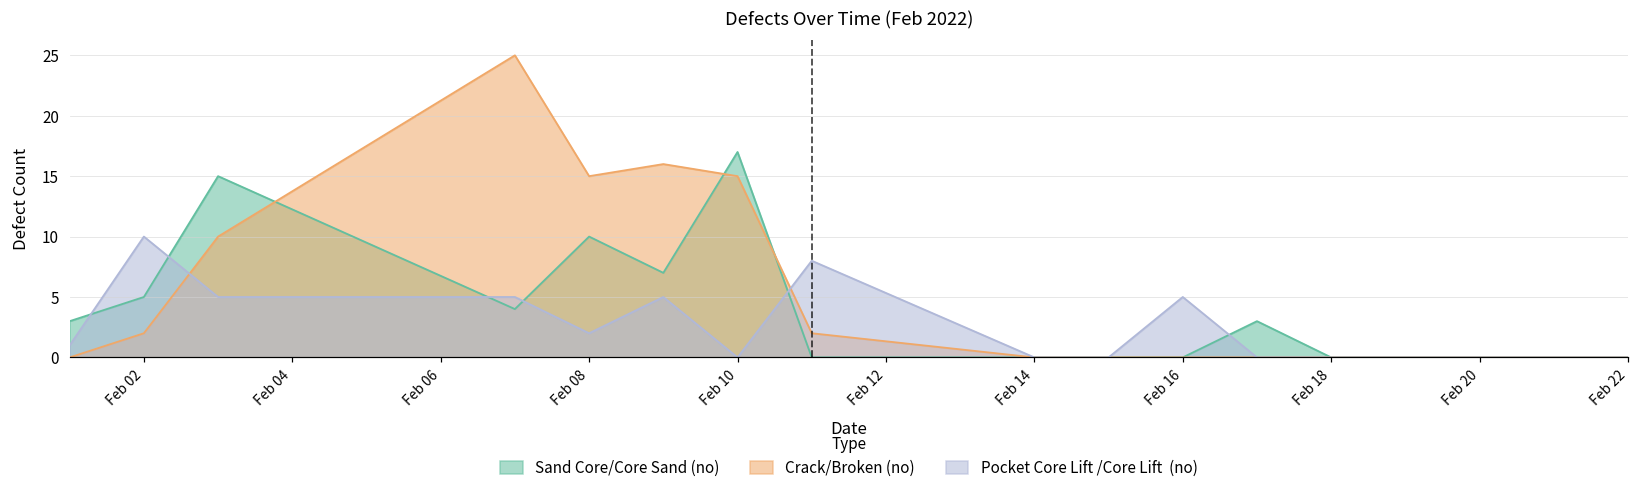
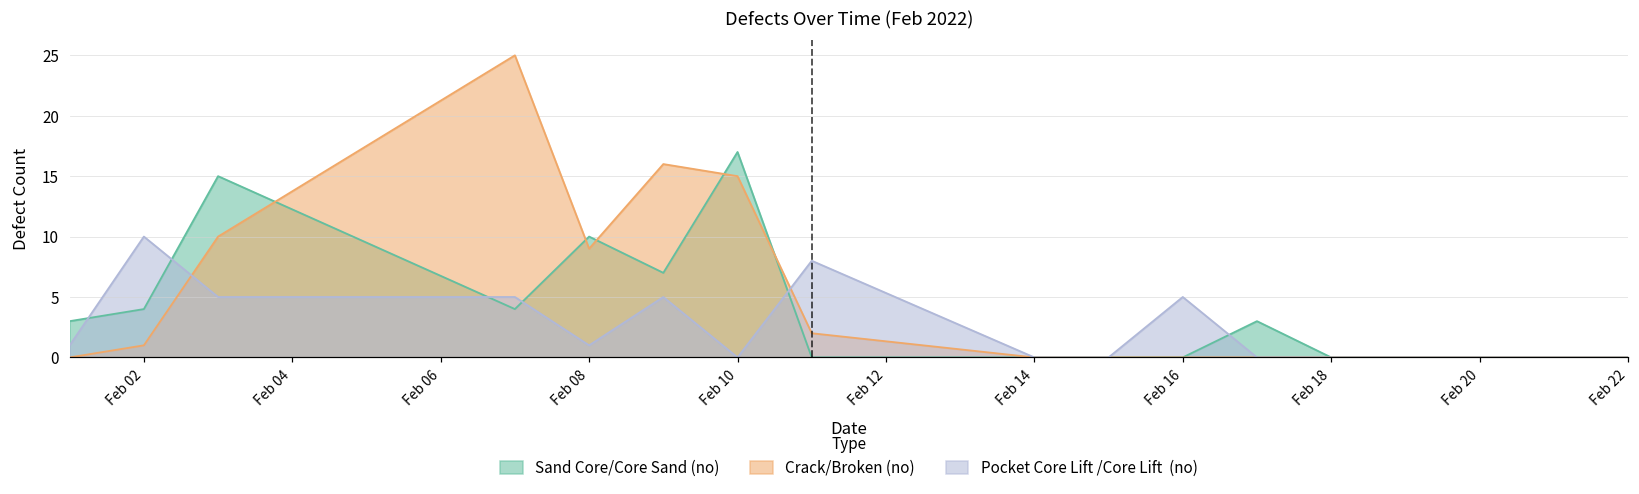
Sand Core/Core Sand (no), Feb 02: 5 -> 4
Crack/Broken (no), Feb 02: 2 -> 1
Crack/Broken (no), Feb 08: 15 -> 9
Pocket Core Lift /Core Lift (no), Feb 08: 2 -> 1
